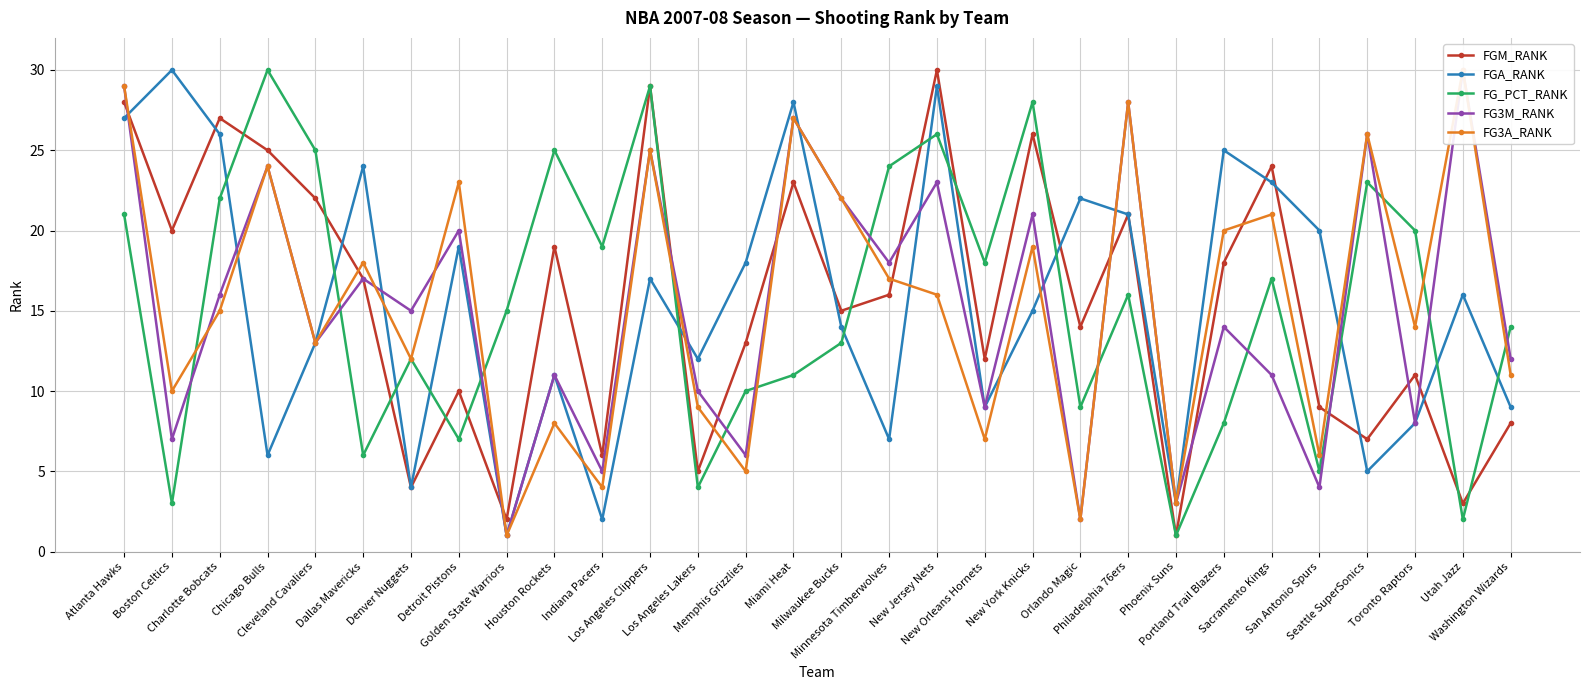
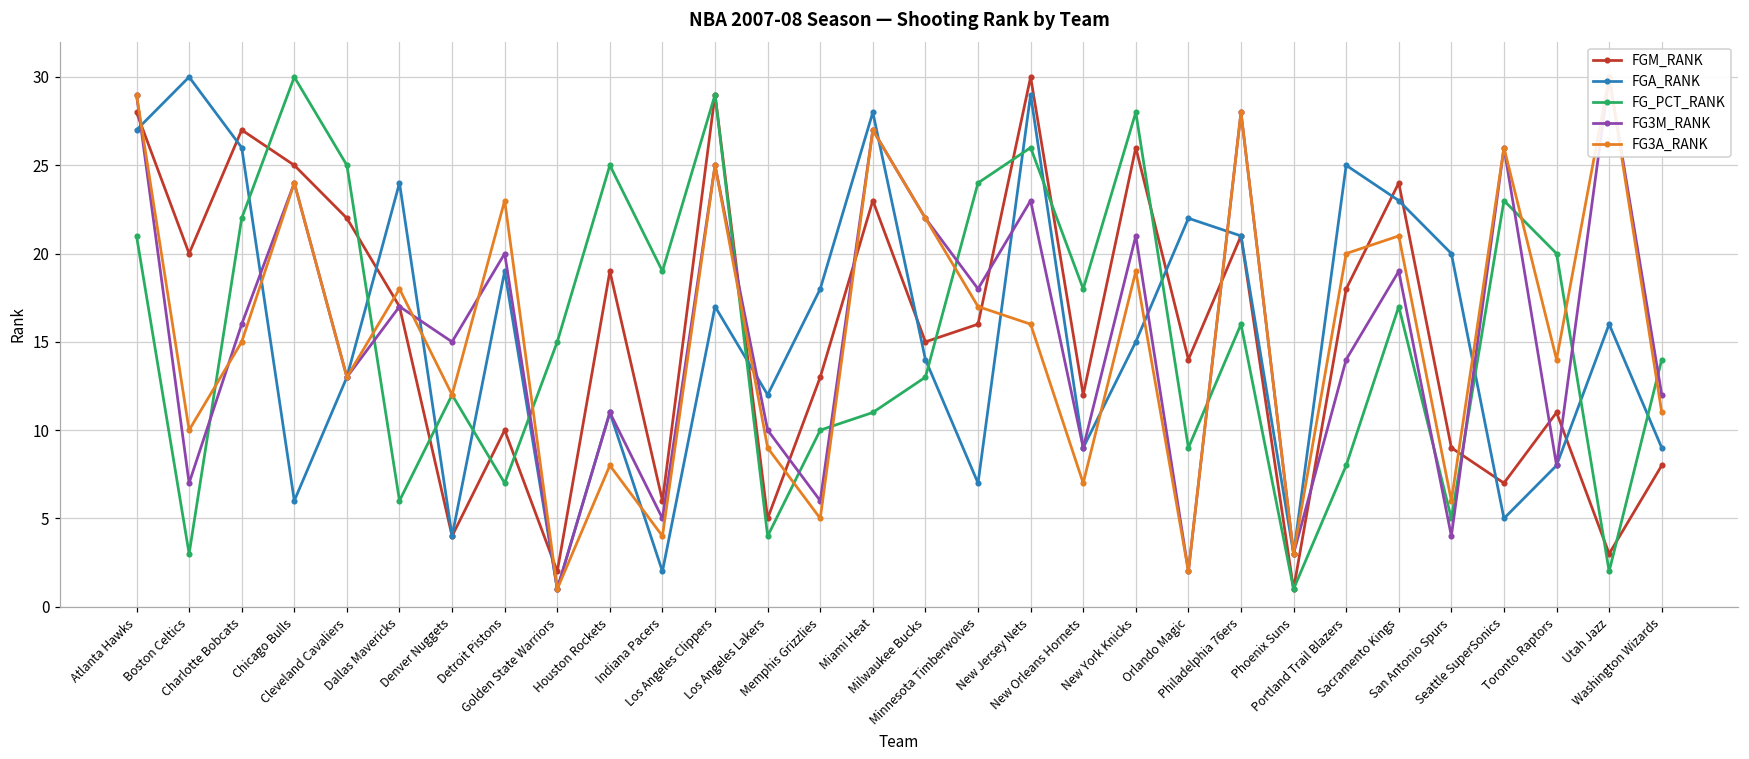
FG3M_RANK, Sacramento Kings: 11 -> 19
